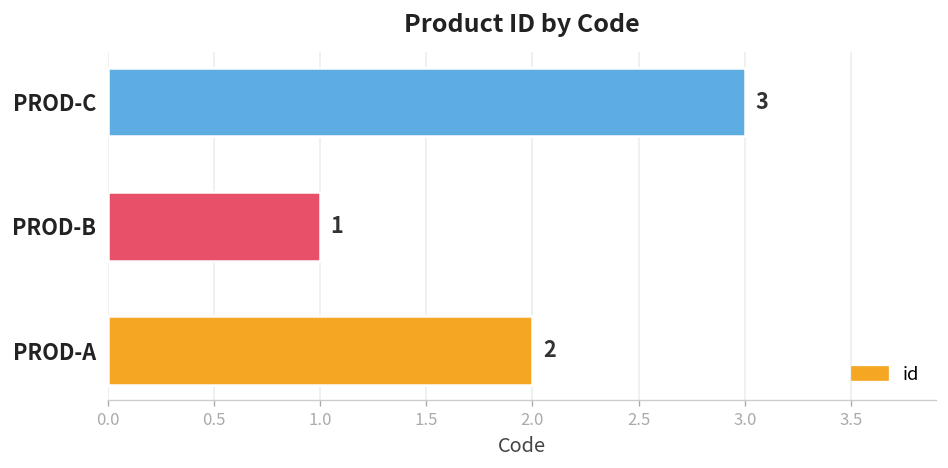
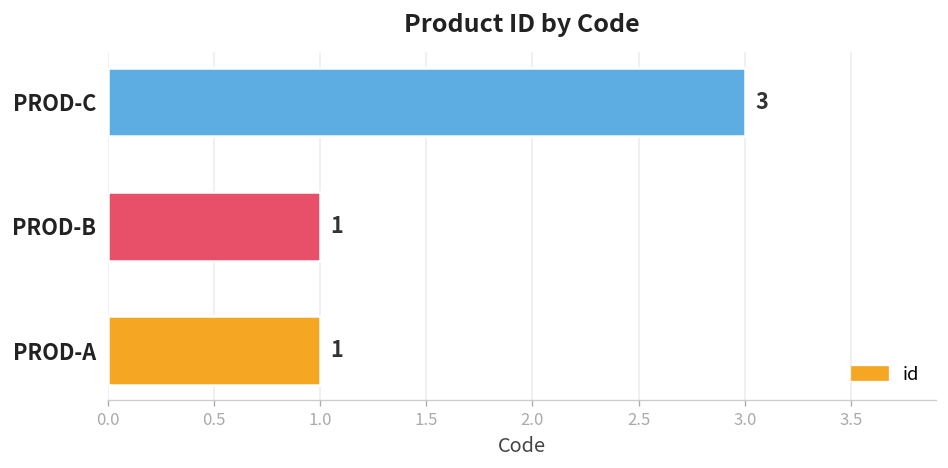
PROD-A: 2 -> 1
